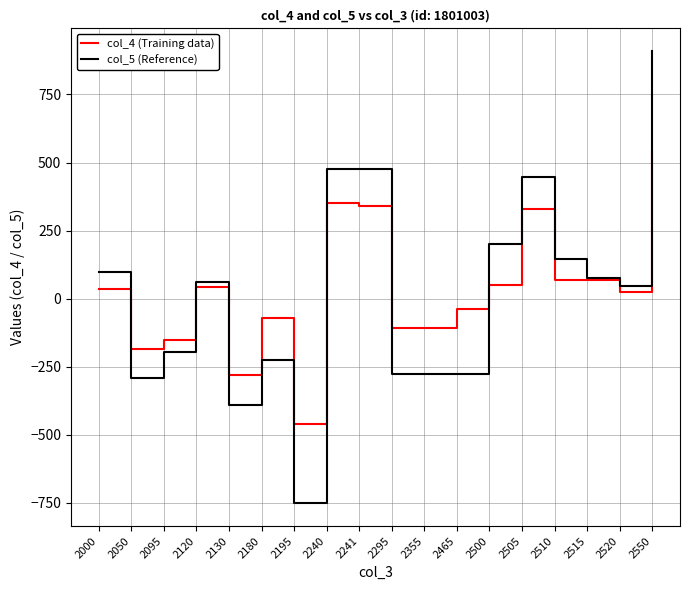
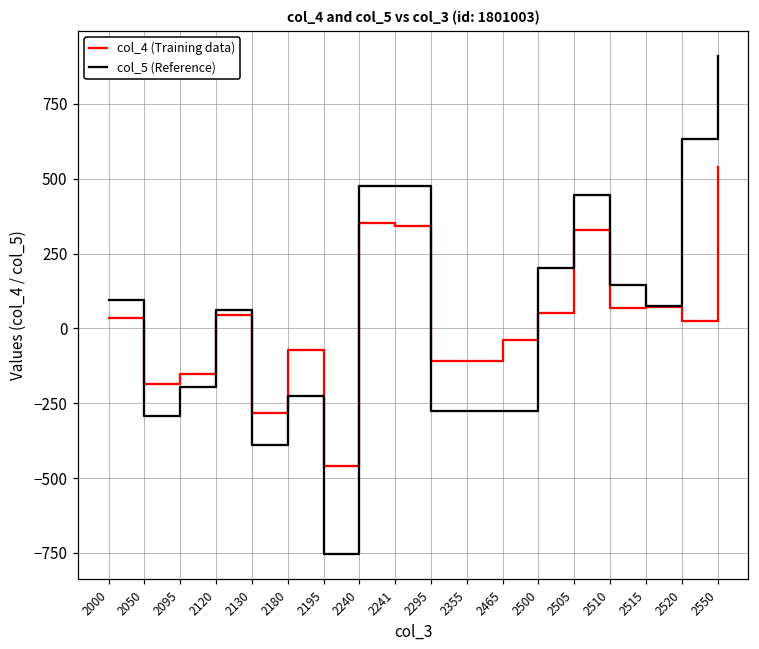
col_5 (Reference), 2520: 50 -> 630
